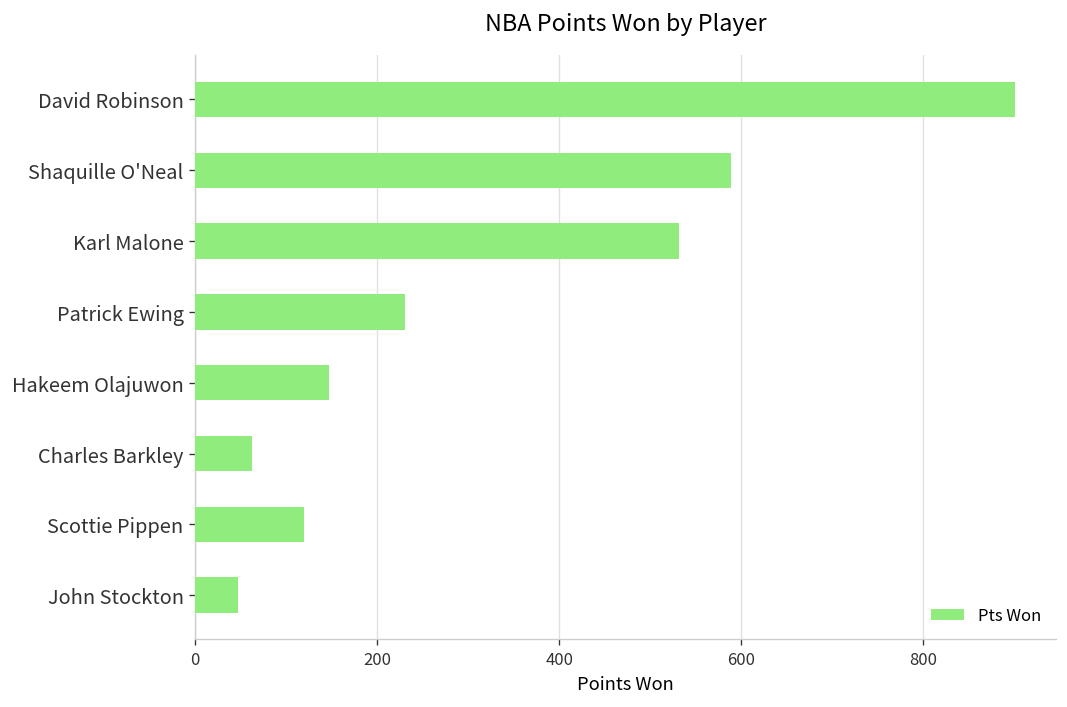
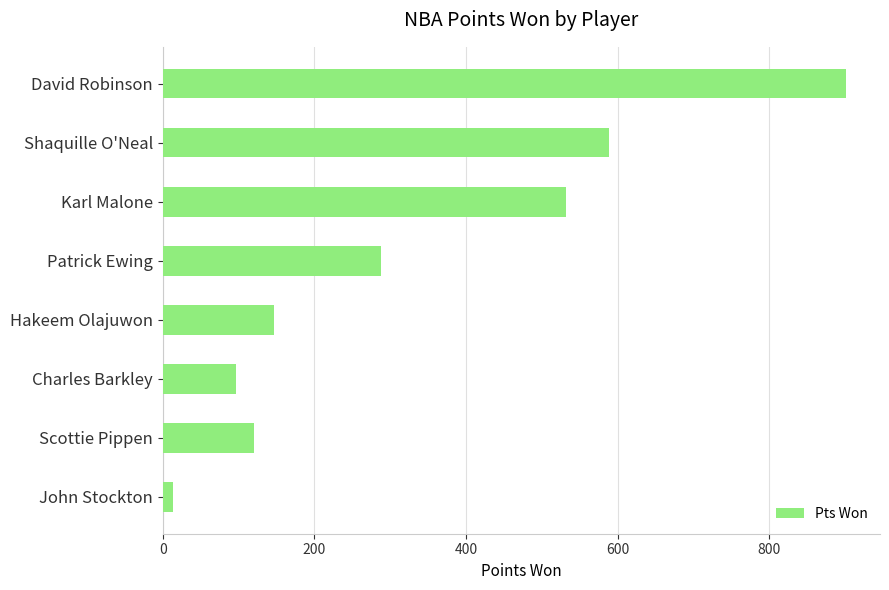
Patrick Ewing: 230 -> 290
Charles Barkley: 60 -> 100
John Stockton: 50 -> 10
